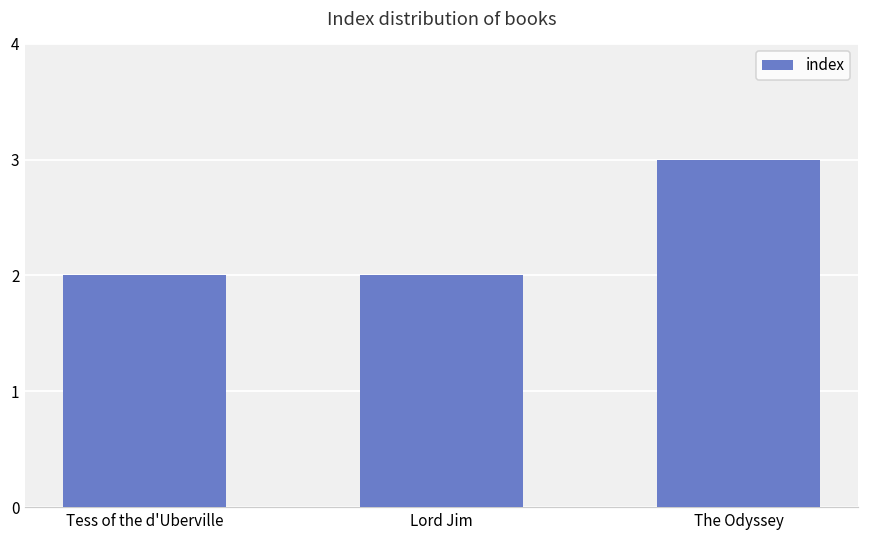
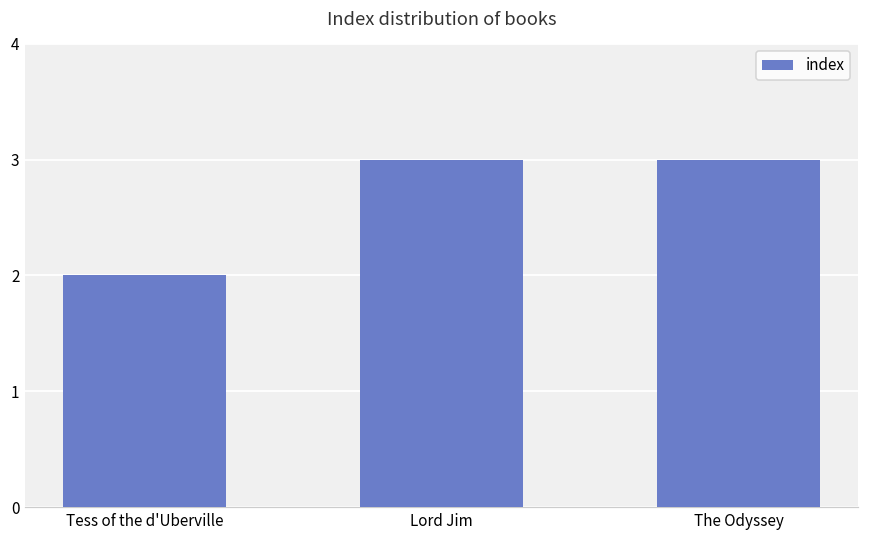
Lord Jim: 2 -> 3
